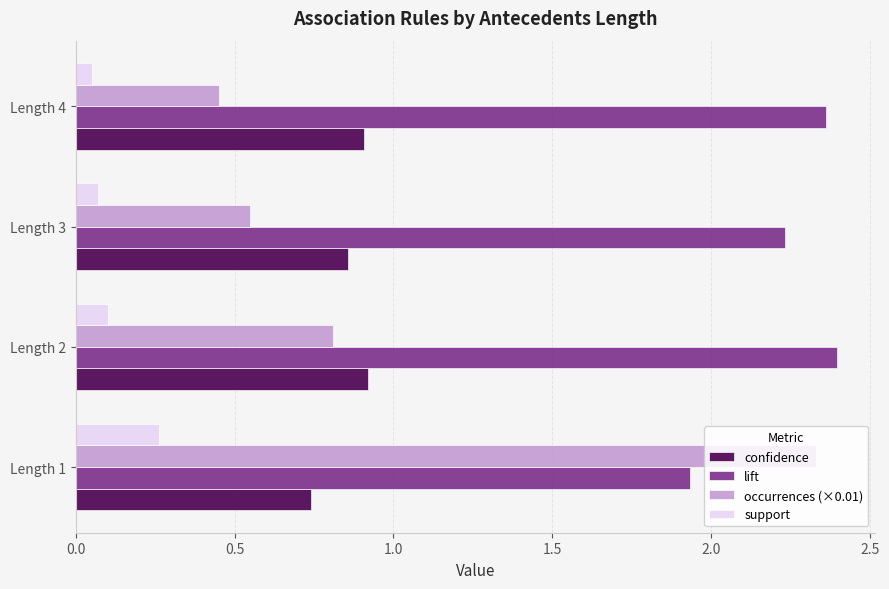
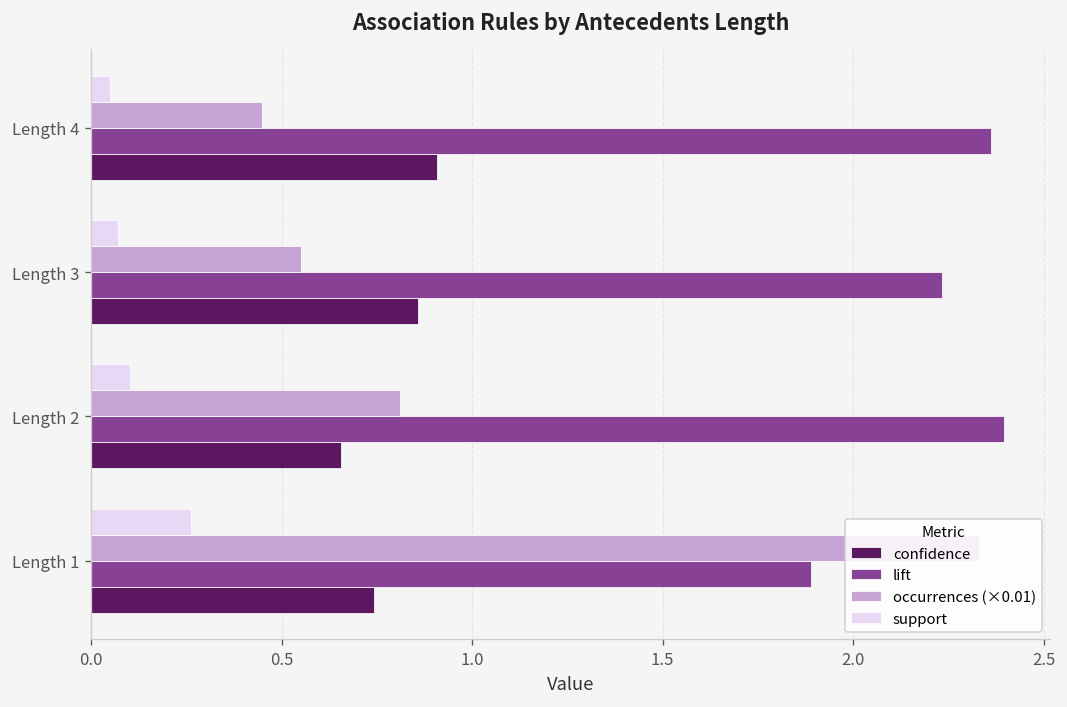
confidence, Length 2: 0.92 -> 0.66
lift, Length 1: 1.93 -> 1.89
